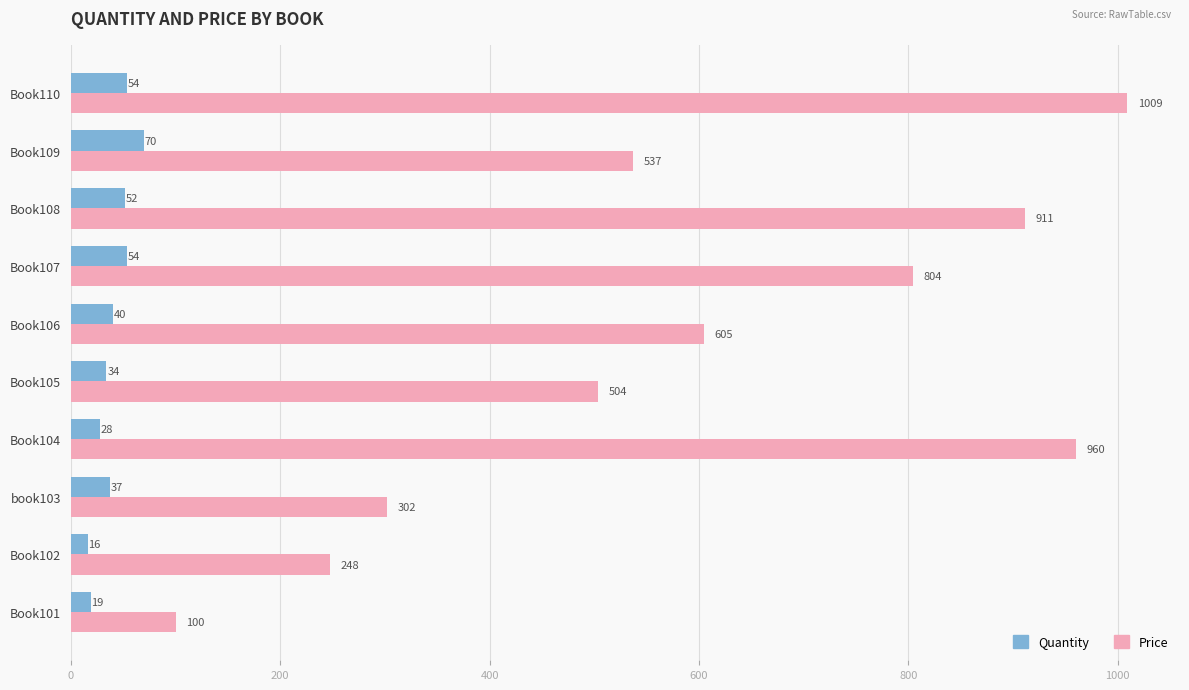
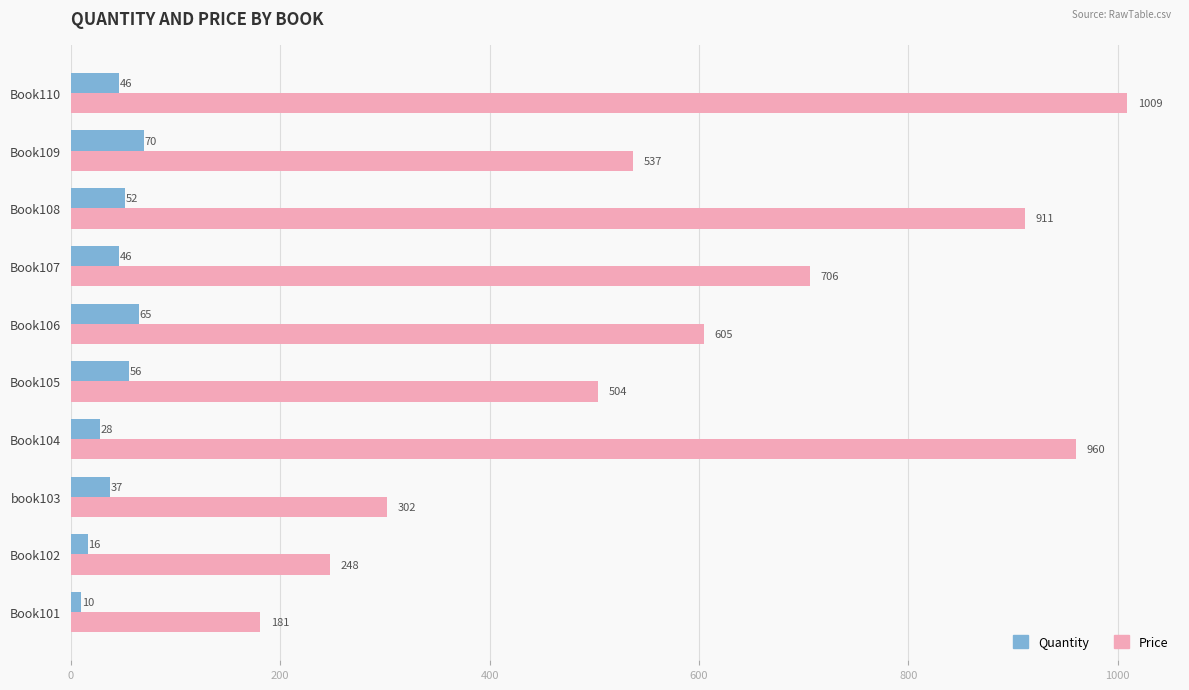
Quantity, Book110: 54 -> 46
Quantity, Book107: 54 -> 46
Price, Book107: 804 -> 706
Quantity, Book106: 40 -> 65
Quantity, Book105: 34 -> 56
Quantity, Book101: 19 -> 10
Price, Book101: 100 -> 181
